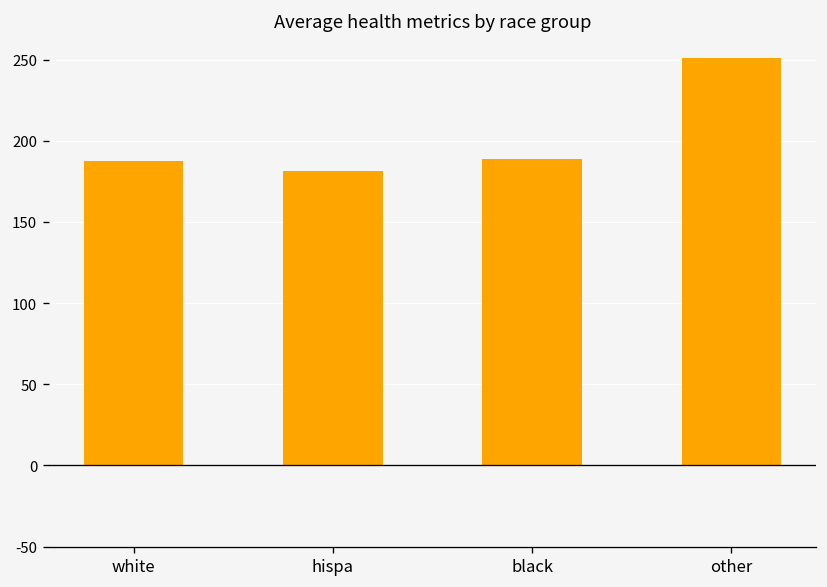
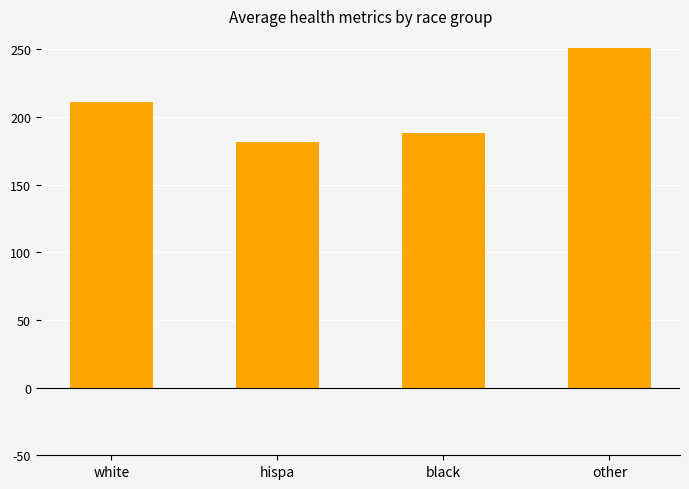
white: 188 -> 211
